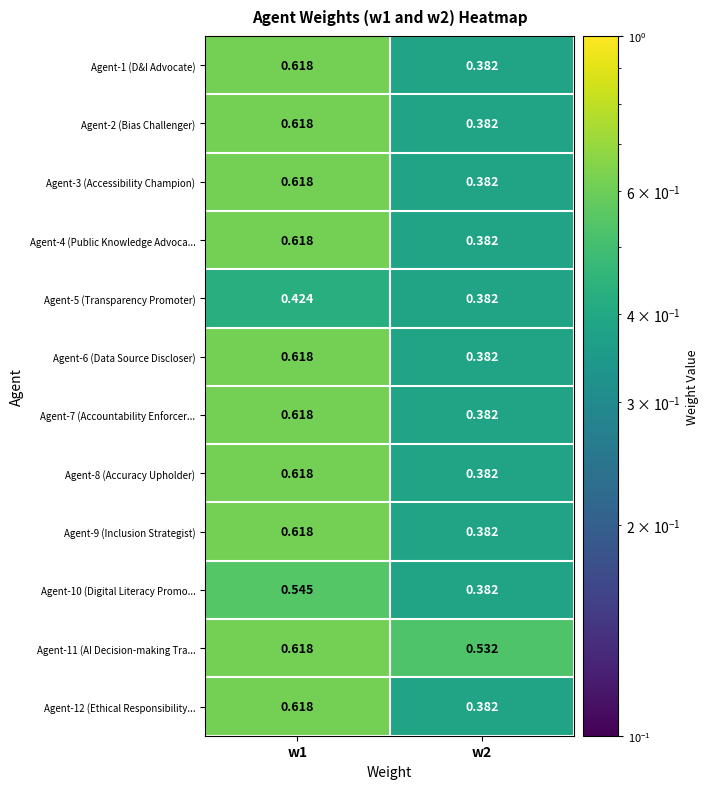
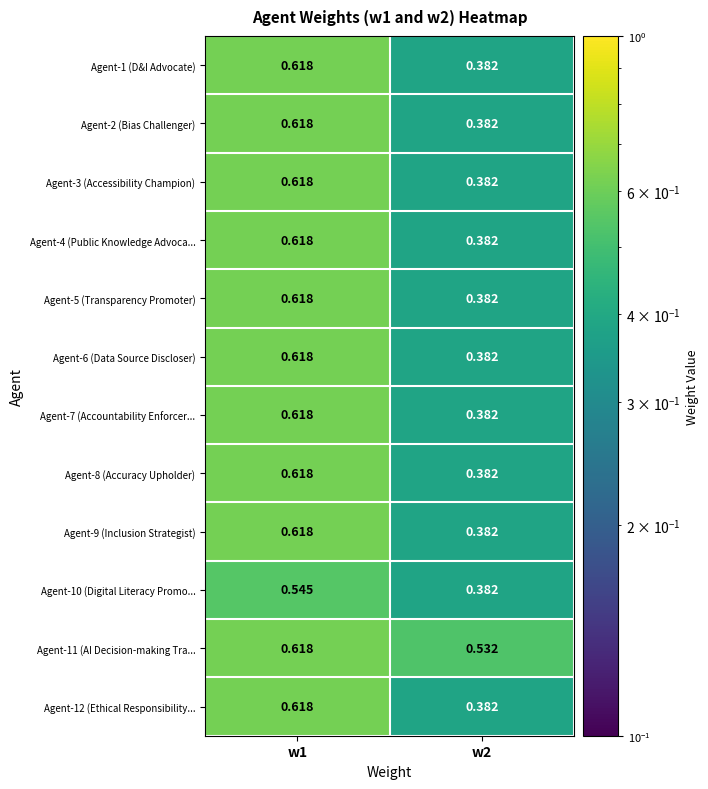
Agent-5 (Transparency Promoter), w1: 0.424 -> 0.618
